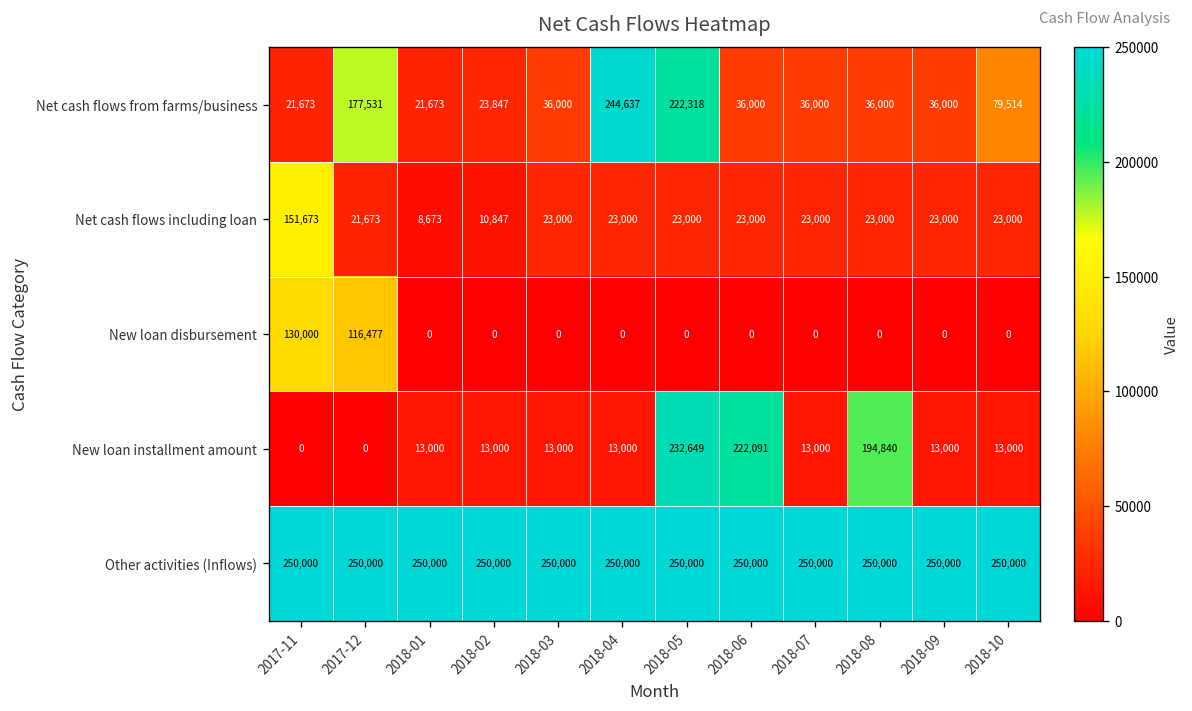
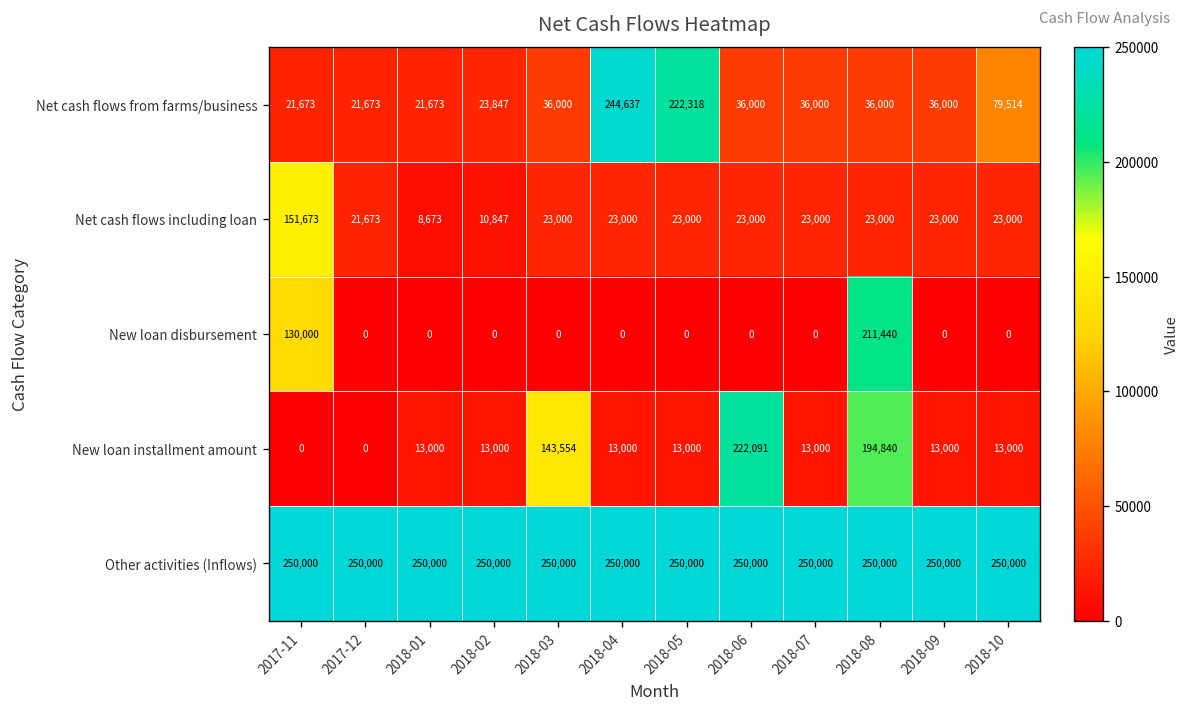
Net cash flows from farms/business, 2017-12: 177,531 -> 21,673
New loan disbursement, 2017-12: 116,477 -> 0
New loan disbursement, 2018-08: 0 -> 211,440
New loan installment amount, 2018-03: 13,000 -> 143,554
New loan installment amount, 2018-05: 232,649 -> 13,000
